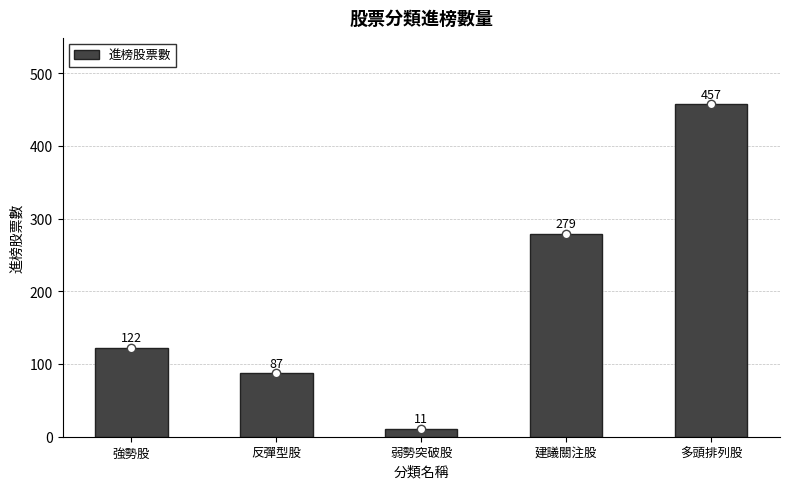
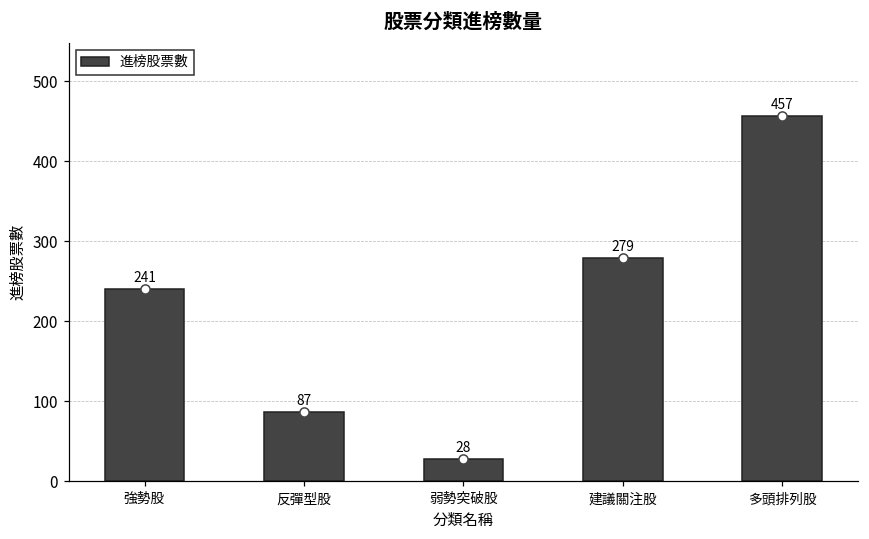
進榜股票數, 強勢股: 122 -> 241
進榜股票數, 弱勢突破股: 11 -> 28
